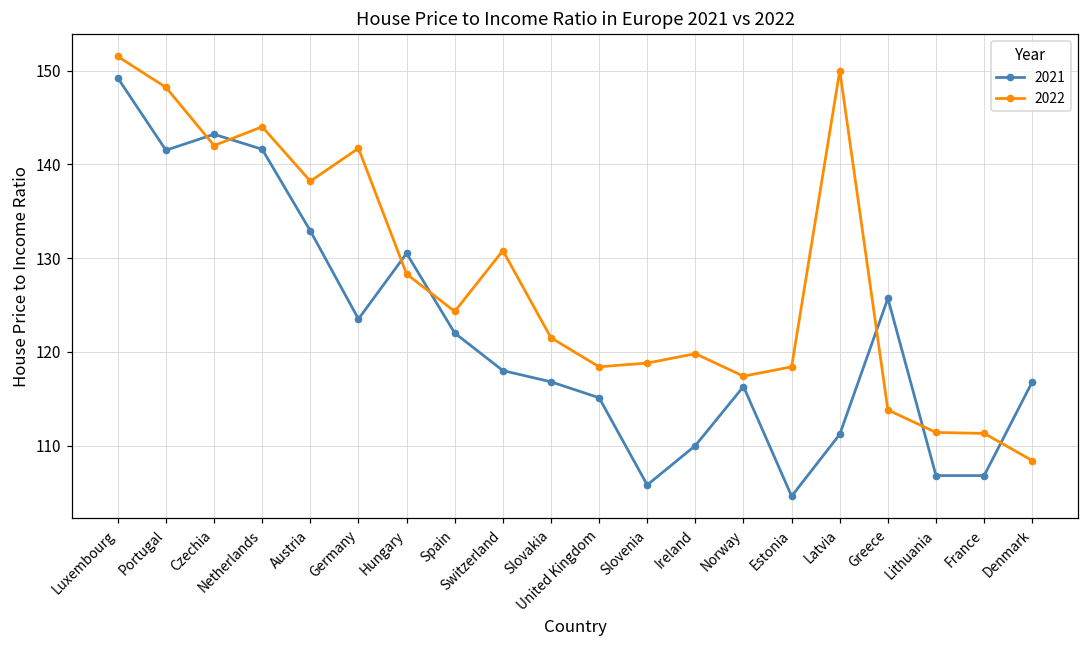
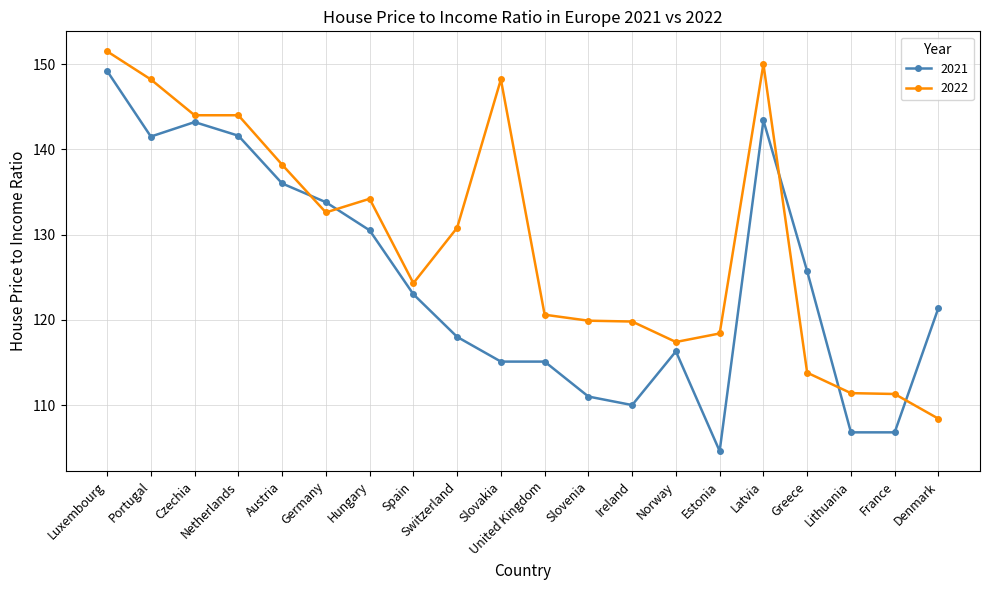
2022, Czechia: 142 -> 144
2021, Austria: 133 -> 136
2021, Germany: 124 -> 134
2022, Germany: 142 -> 133
2022, Hungary: 128 -> 134
2021, Spain: 122 -> 123
2021, Slovakia: 117 -> 115
2022, Slovakia: 122 -> 148
2022, United Kingdom: 118 -> 121
2021, Slovenia: 106 -> 111
2022, Slovenia: 119 -> 120
2021, Latvia: 111 -> 143
2021, Denmark: 117 -> 121
